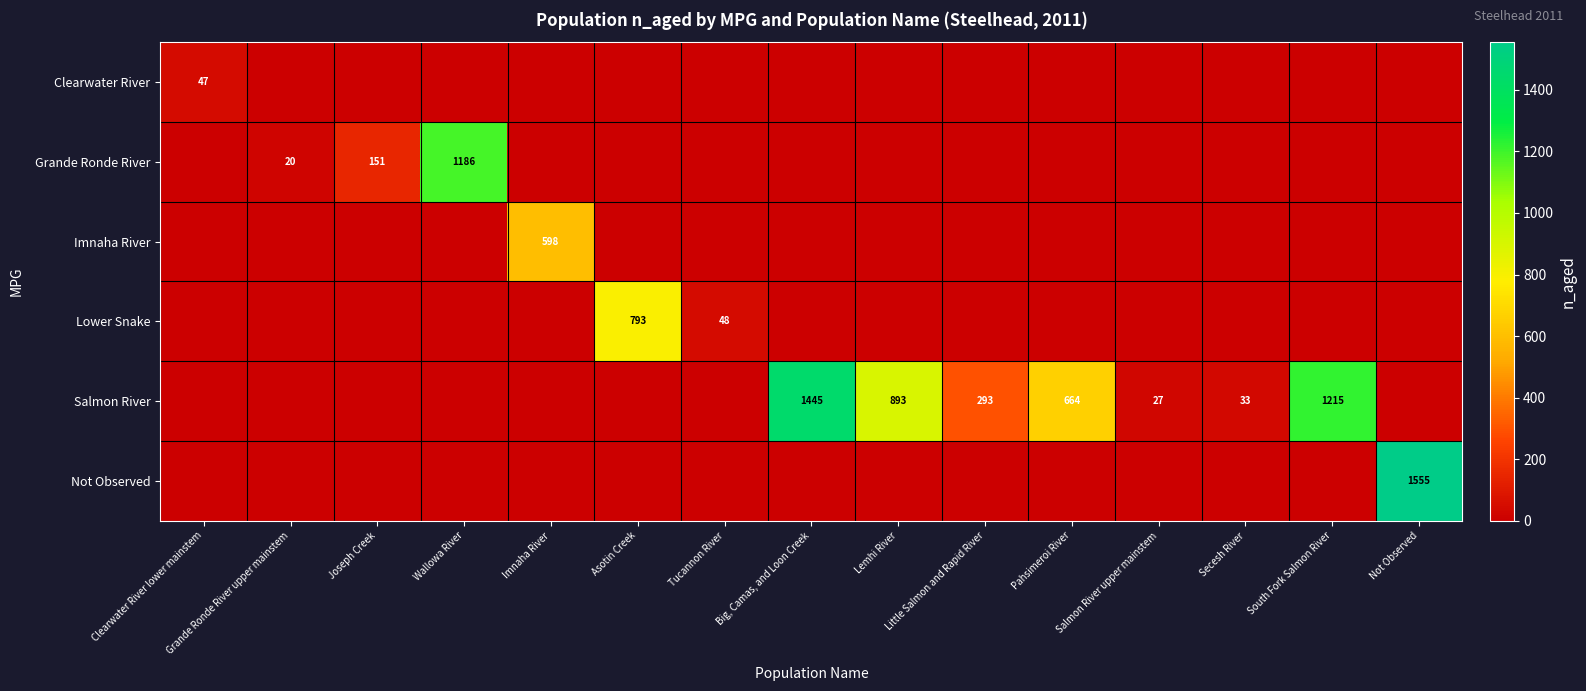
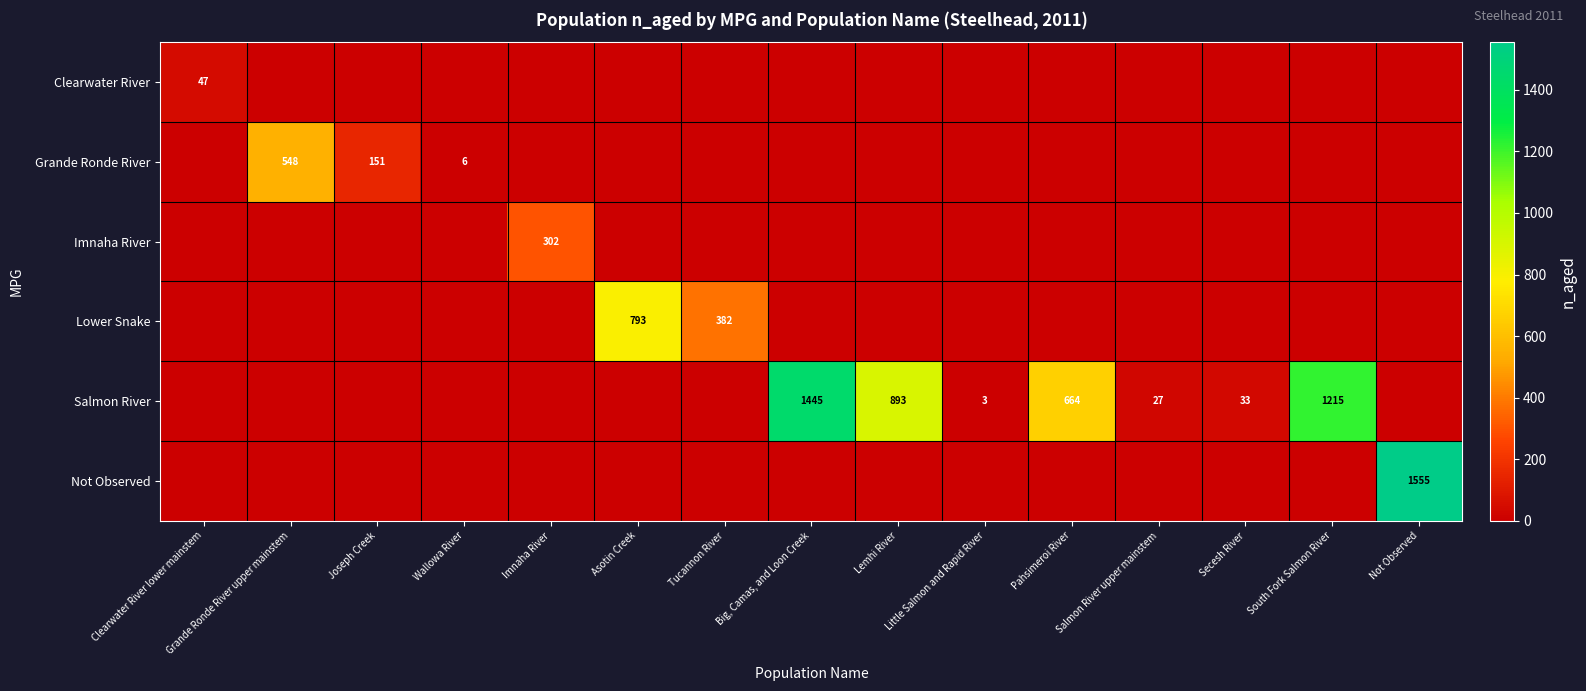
Grande Ronde River, Grande Ronde River upper mainstem: 20 -> 548
Grande Ronde River, Wallowa River: 1186 -> 6
Imnaha River, Imnaha River: 598 -> 302
Lower Snake, Tucannon River: 48 -> 382
Salmon River, Little Salmon and Rapid River: 293 -> 3
